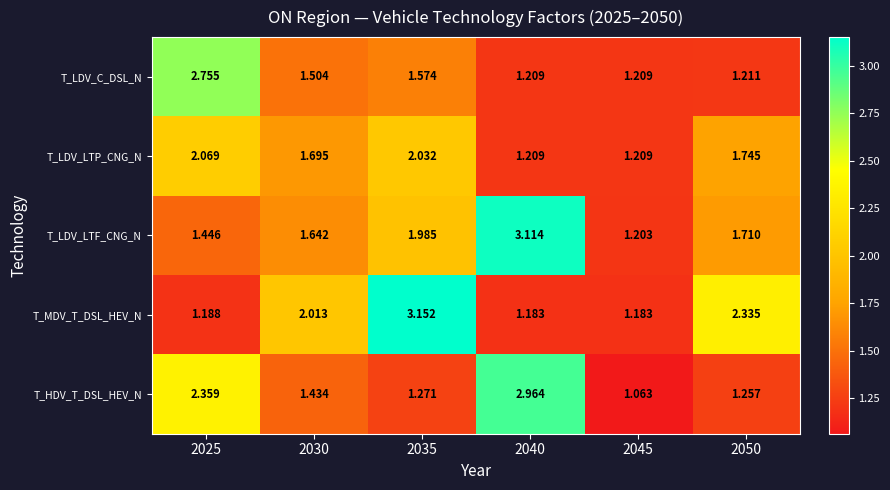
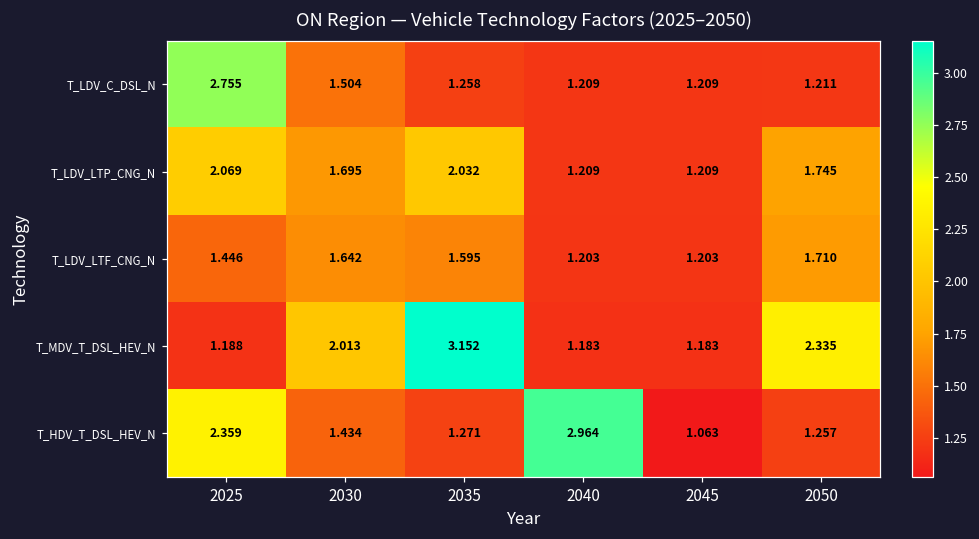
T_LDV_C_DSL_N, 2035: 1.574 -> 1.258
T_LDV_LTF_CNG_N, 2035: 1.985 -> 1.595
T_LDV_LTF_CNG_N, 2040: 3.114 -> 1.203
